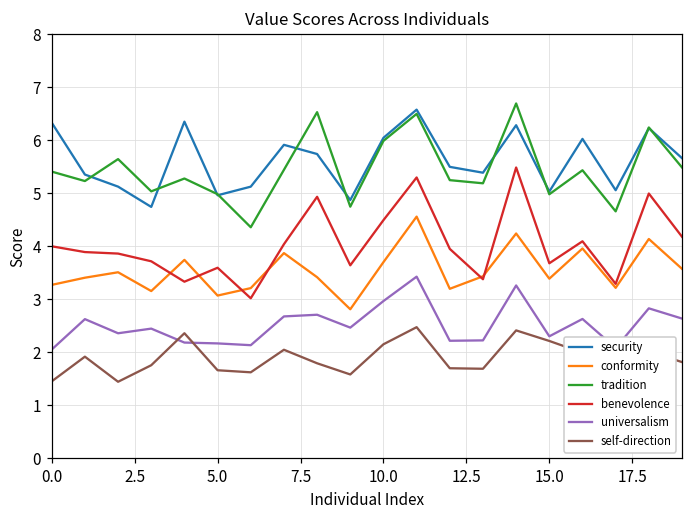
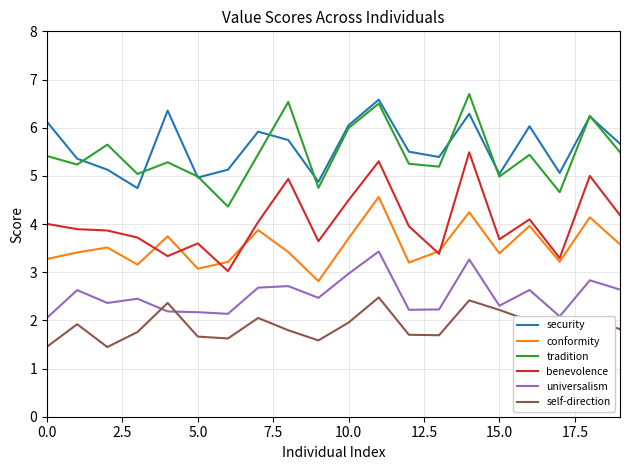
security, 0.0: 6.3 -> 6.1
self-direction, 10.0: 2.2 -> 2.0
